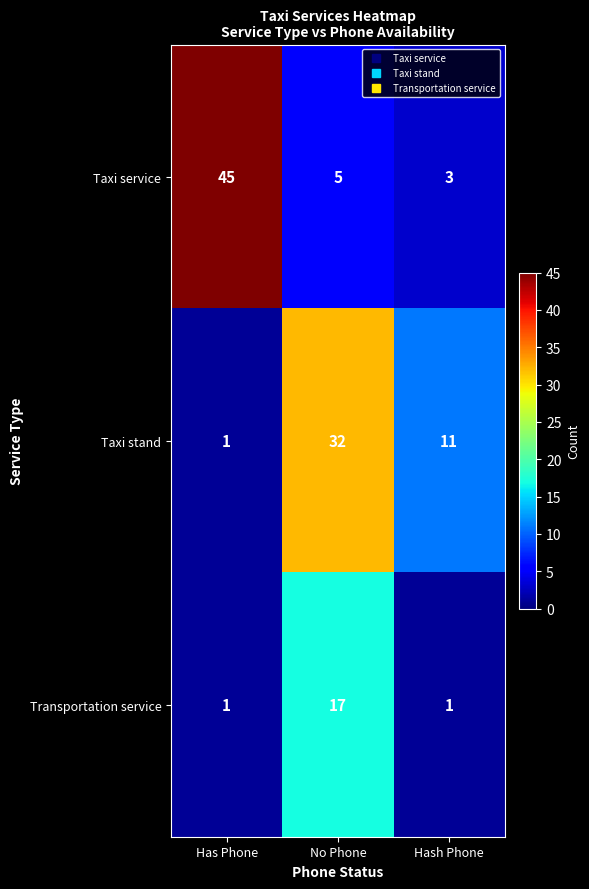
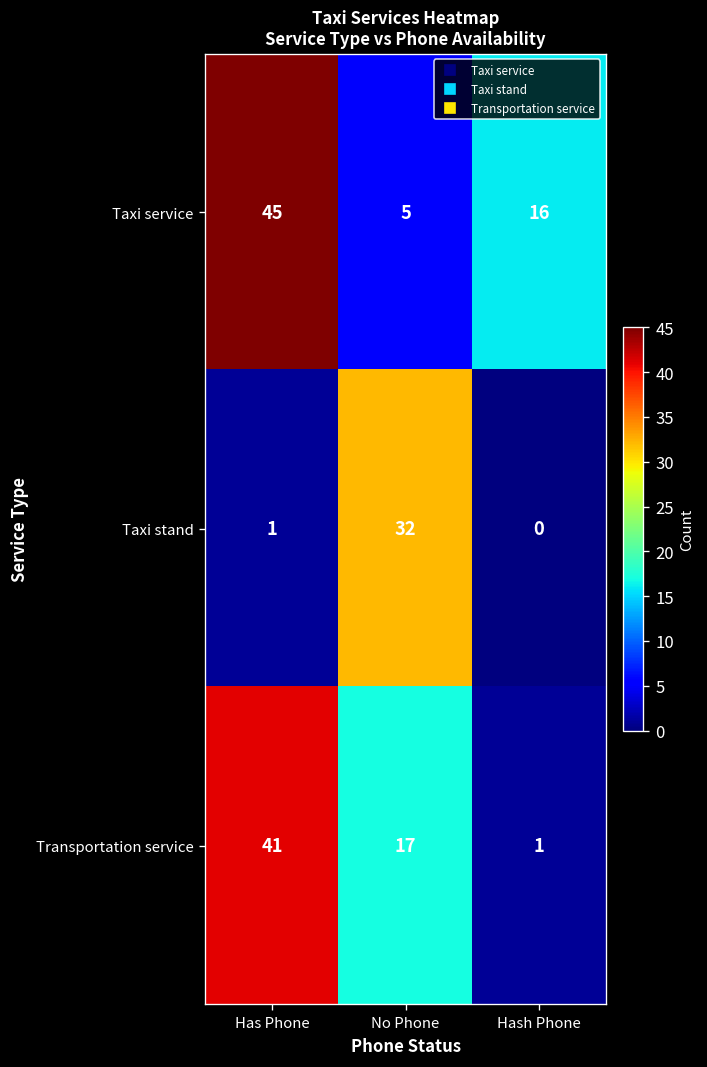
Taxi service, Hash Phone: 3 -> 16
Taxi stand, Hash Phone: 11 -> 0
Transportation service, Has Phone: 1 -> 41
